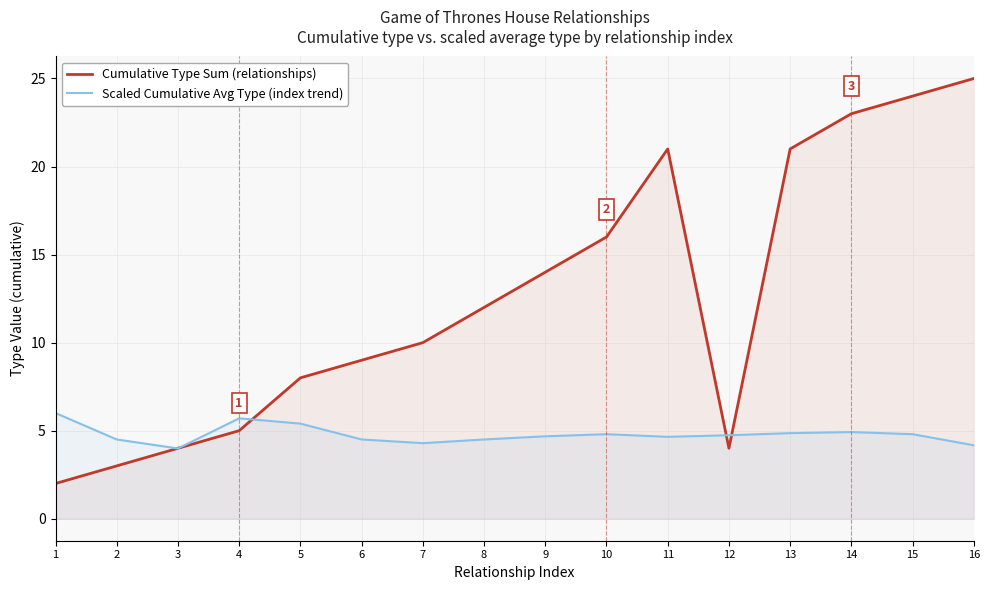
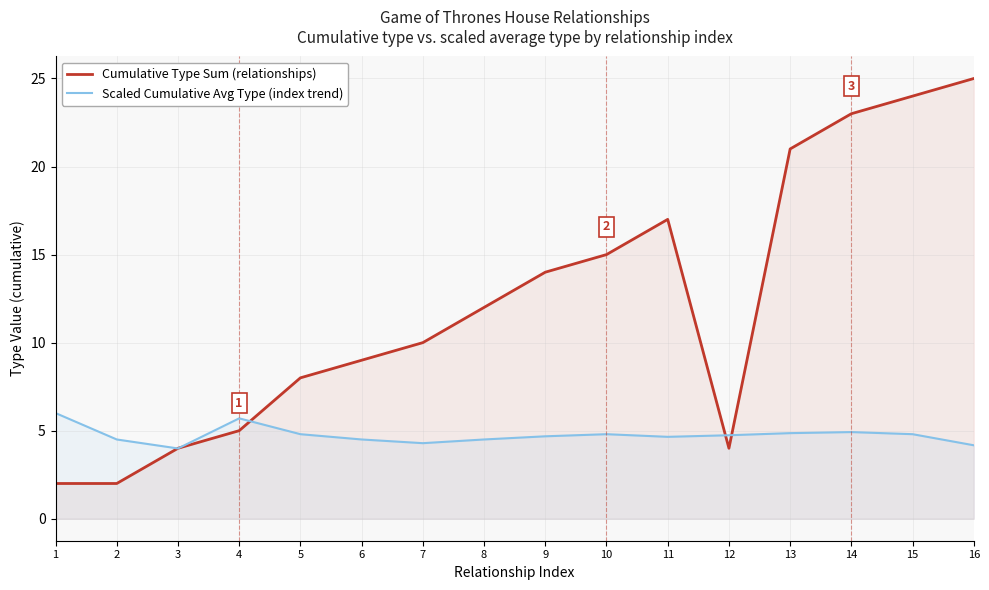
Cumulative Type Sum (relationships), 2: 3 -> 2
Scaled Cumulative Avg Type (index trend), 5: 5.4 -> 4.8
Cumulative Type Sum (relationships), 10: 16 -> 15
Cumulative Type Sum (relationships), 11: 21 -> 17
